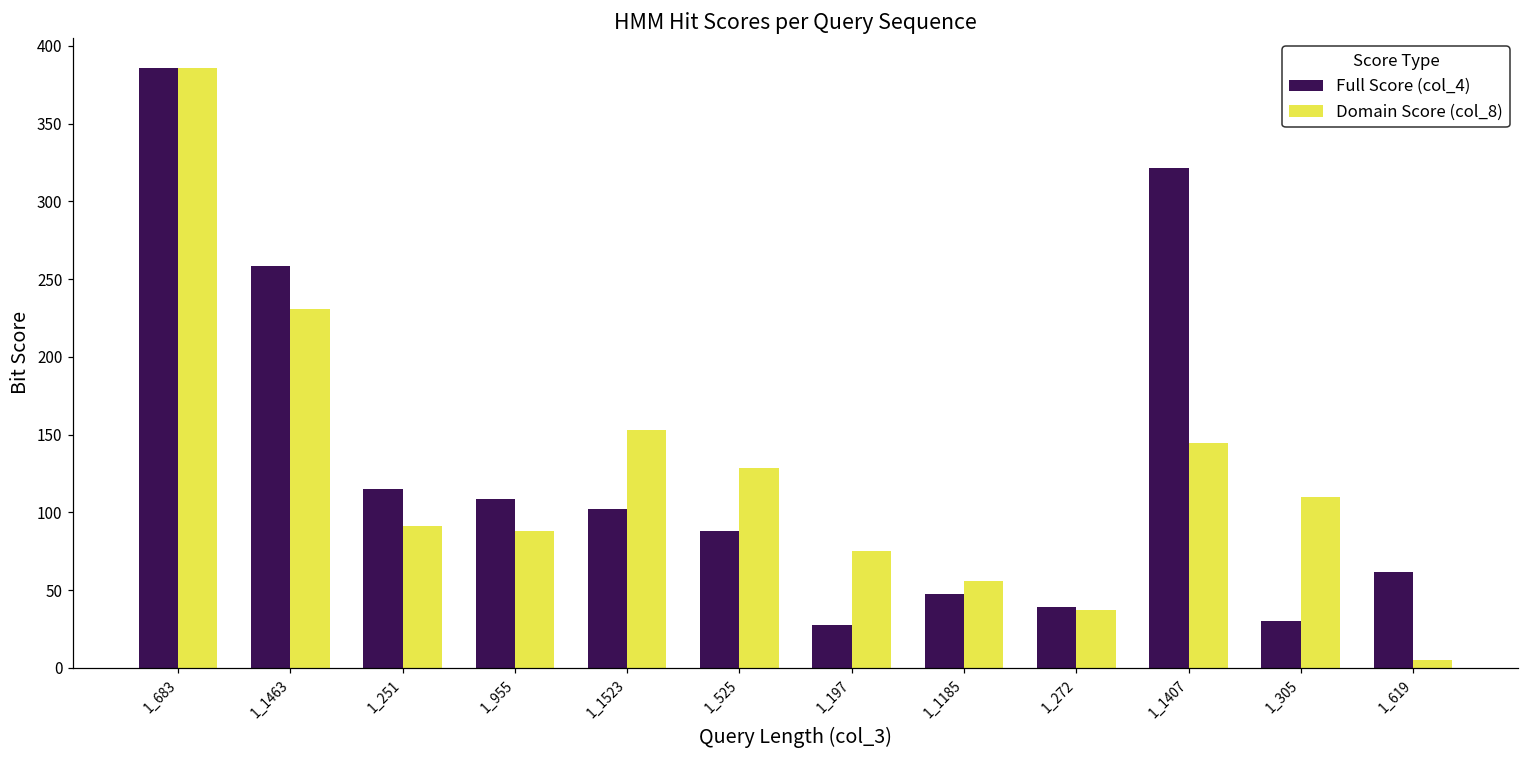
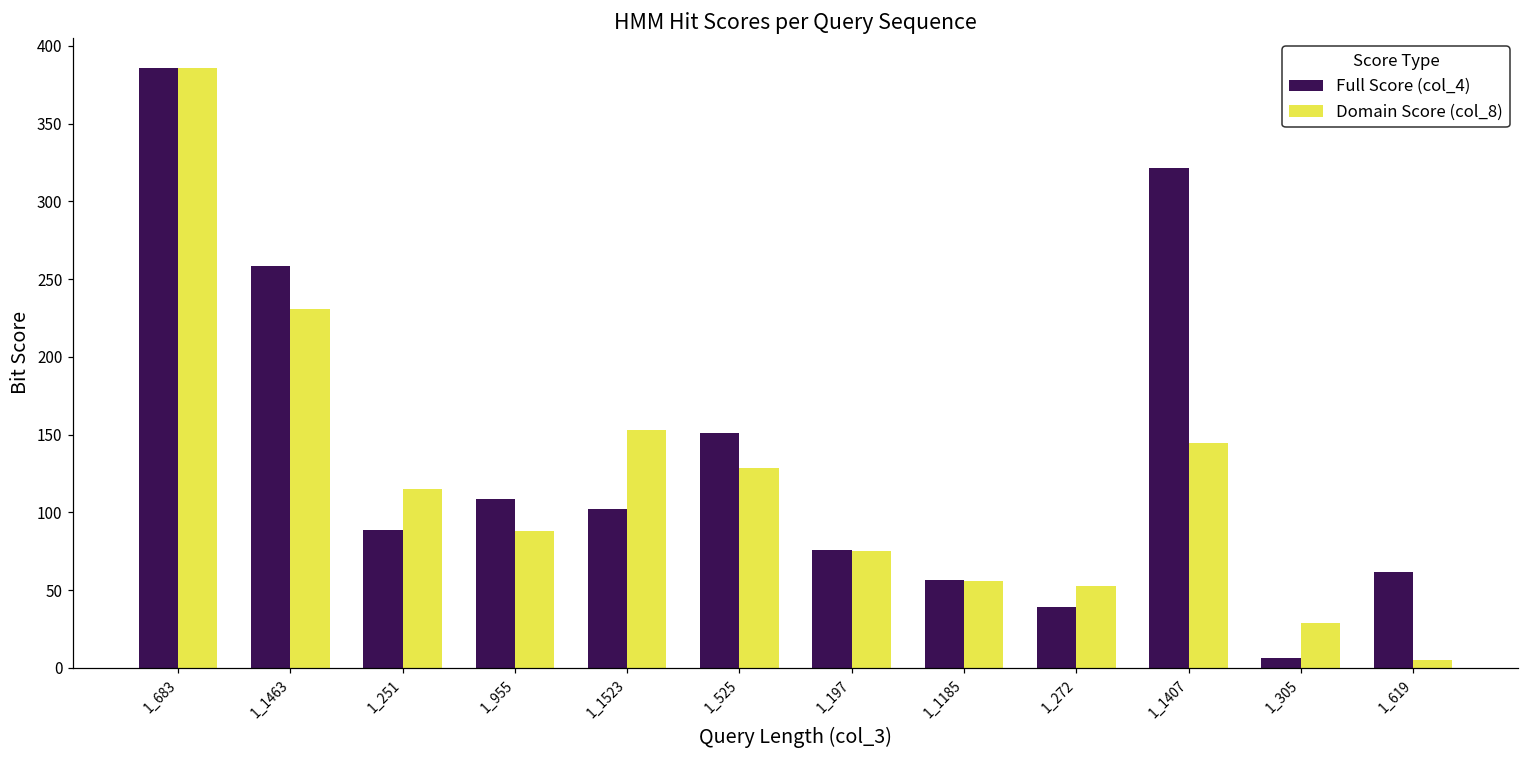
Full Score (col_4), 1_251: 115 -> 89
Domain Score (col_8), 1_251: 91 -> 115
Full Score (col_4), 1_525: 88 -> 151
Full Score (col_4), 1_197: 27 -> 76
Full Score (col_4), 1_1185: 47 -> 56
Domain Score (col_8), 1_272: 37 -> 53
Full Score (col_4), 1_305: 30 -> 6
Domain Score (col_8), 1_305: 110 -> 29
